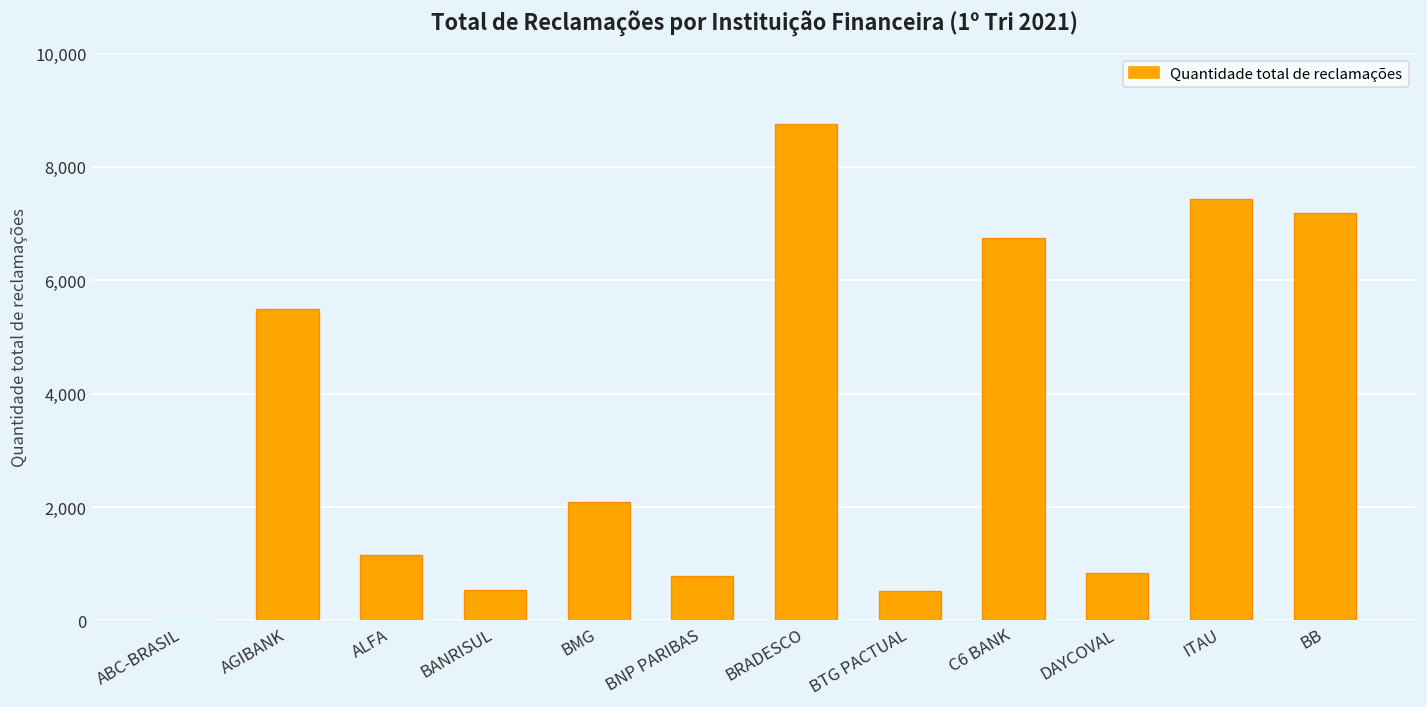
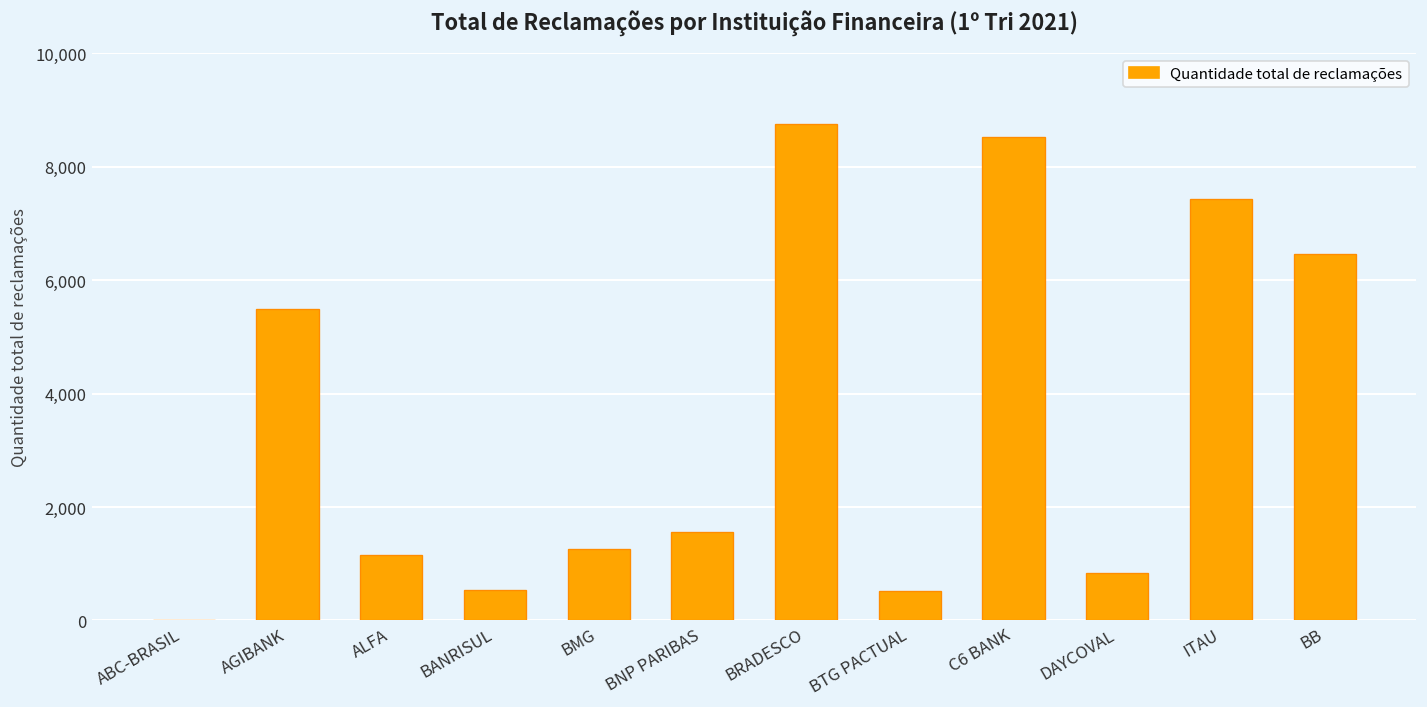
BMG: 2,100 -> 1,300
BNP PARIBAS: 800 -> 1,600
C6 BANK: 6,700 -> 8,500
BB: 7,200 -> 6,500
